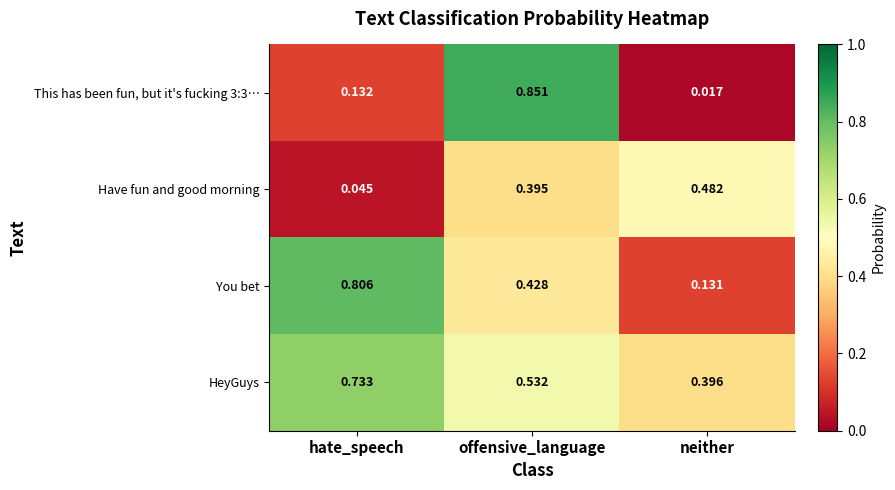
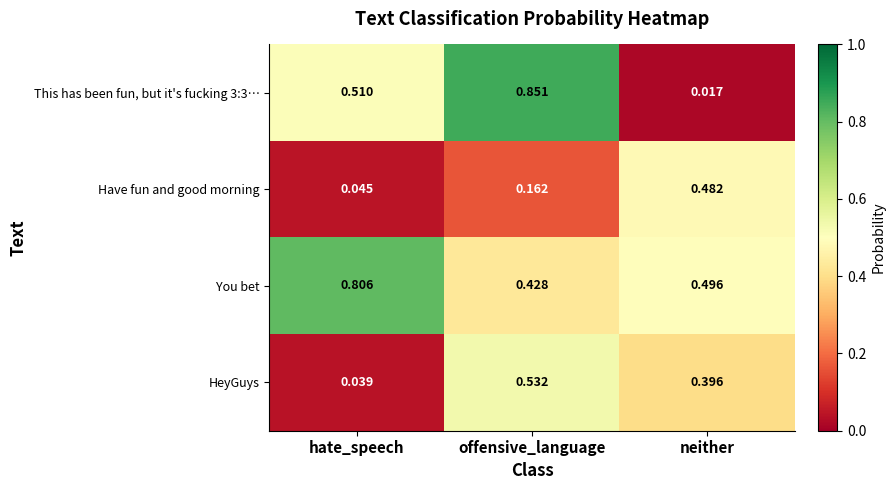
This has been fun, but it's fucking 3:3…, hate_speech: 0.132 -> 0.510
Have fun and good morning, offensive_language: 0.395 -> 0.162
You bet, neither: 0.131 -> 0.496
HeyGuys, hate_speech: 0.733 -> 0.039
